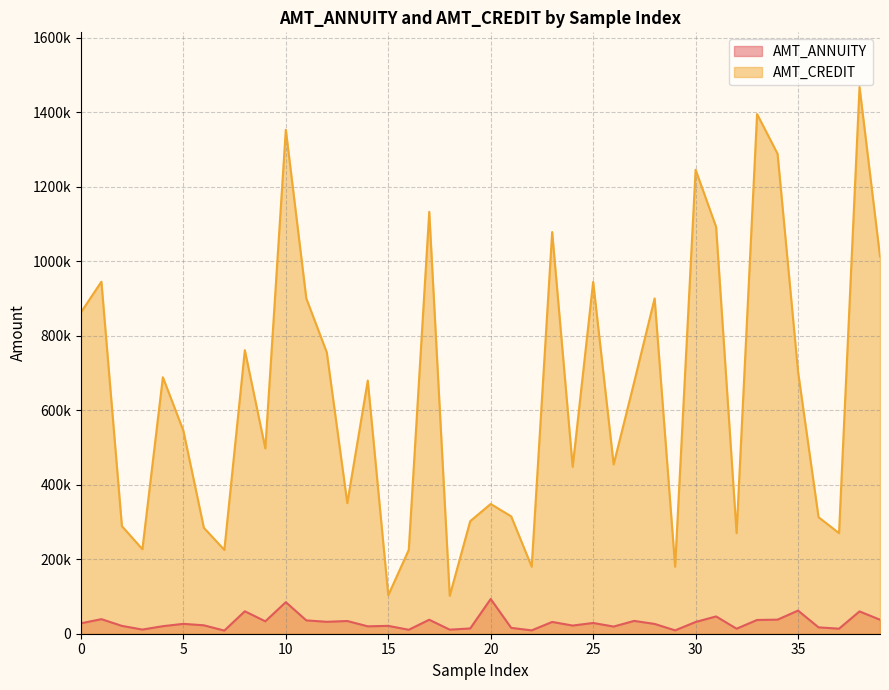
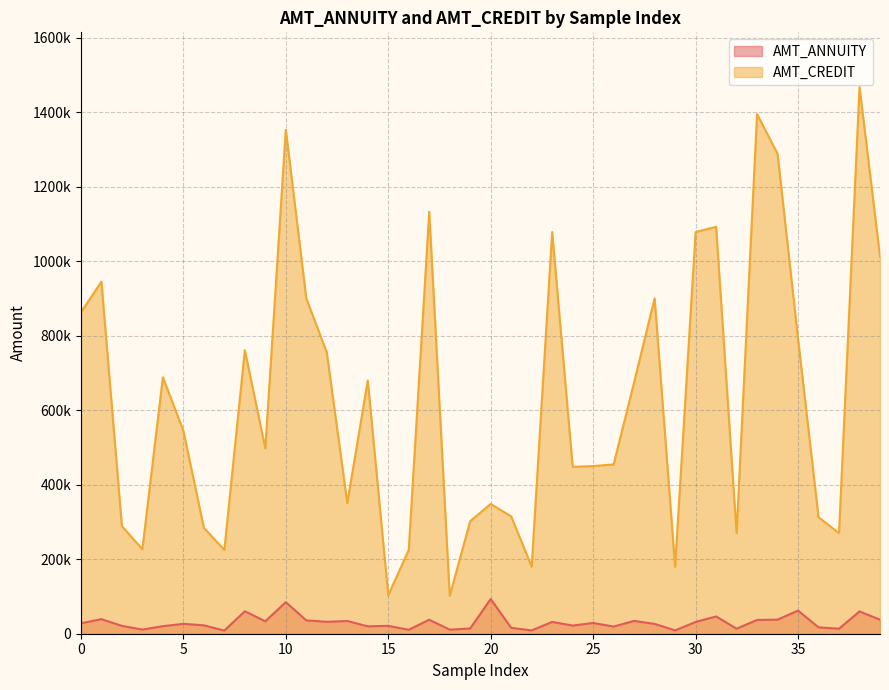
AMT_CREDIT, 25: 940000 -> 450000
AMT_CREDIT, 30: 1250000 -> 1080000
AMT_CREDIT, 35: 700000 -> 790000
